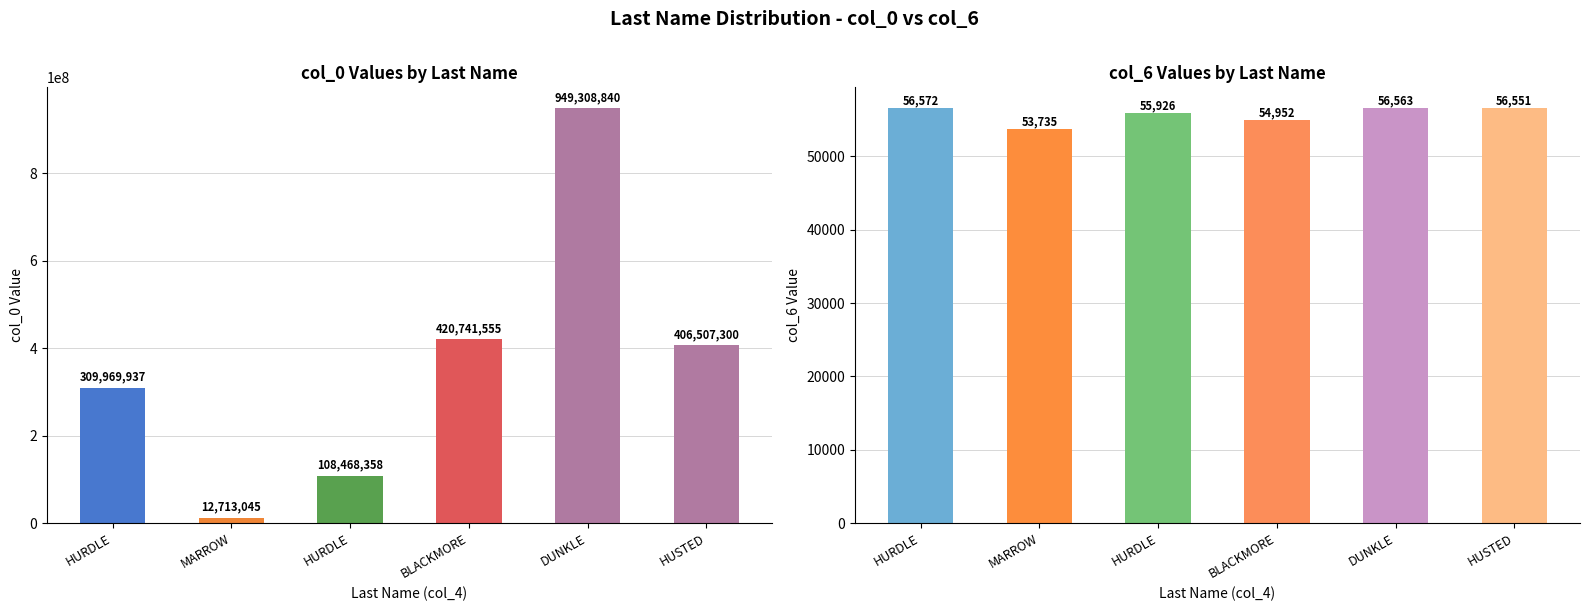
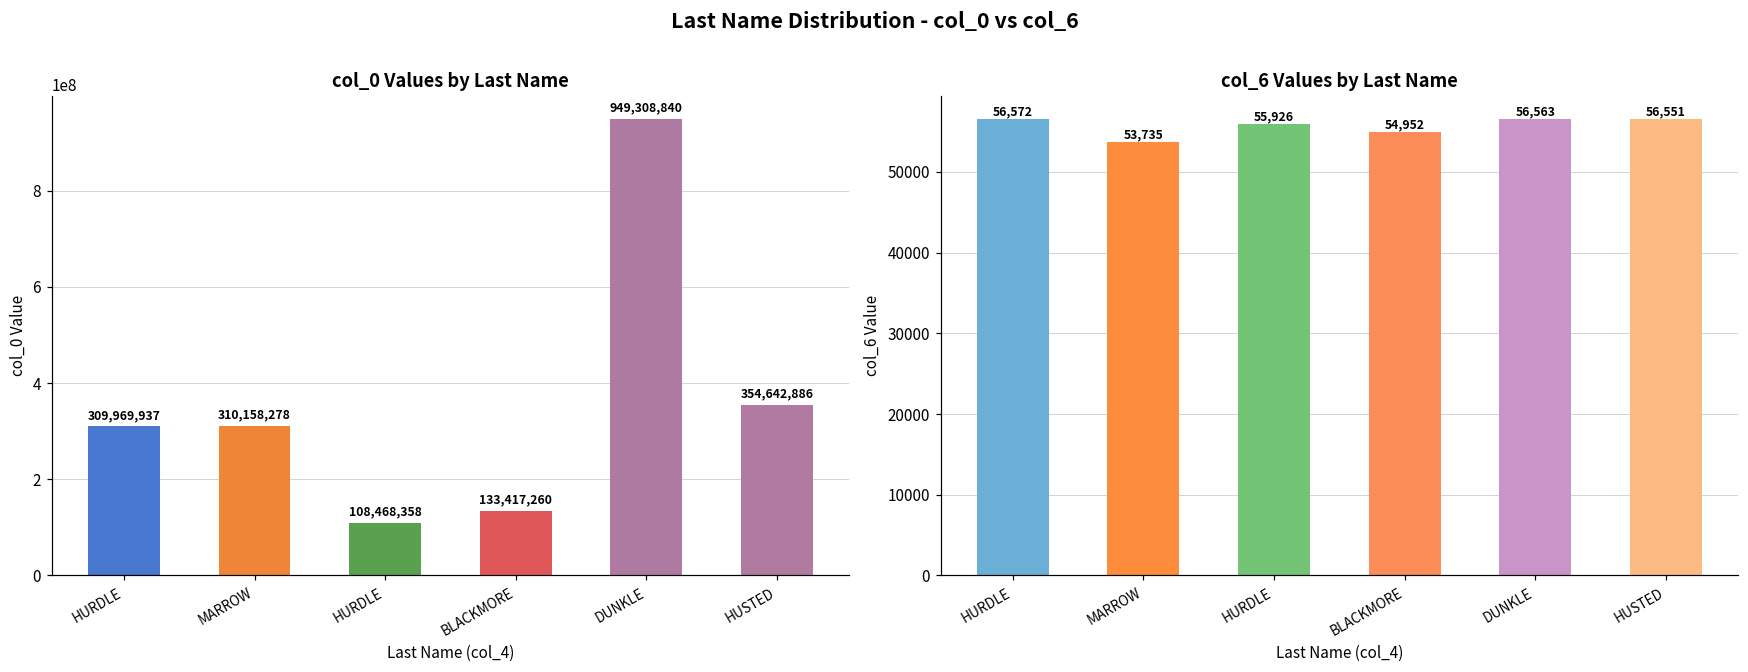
col_0 Values by Last Name, MARROW: 12,713,045 -> 310,158,278
col_0 Values by Last Name, BLACKMORE: 420,741,555 -> 133,417,260
col_0 Values by Last Name, HUSTED: 406,507,300 -> 354,642,886
